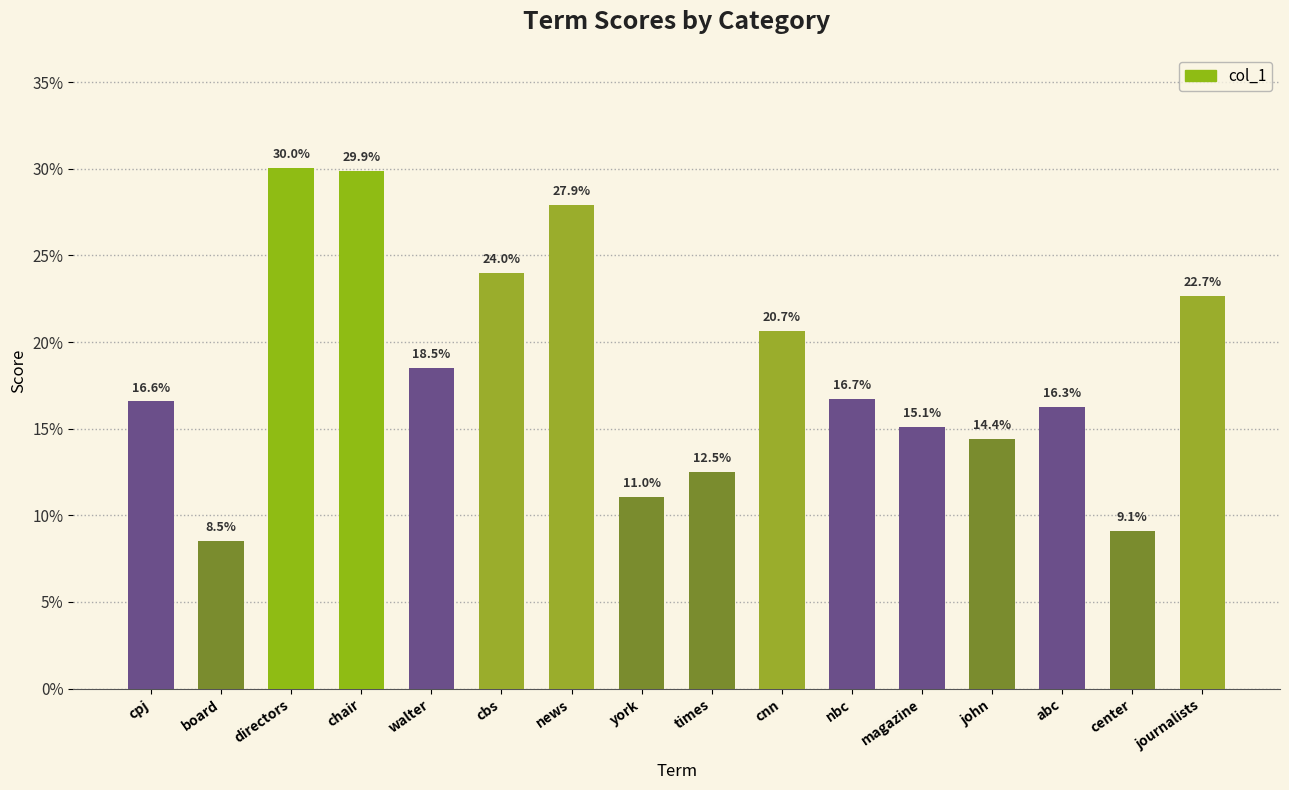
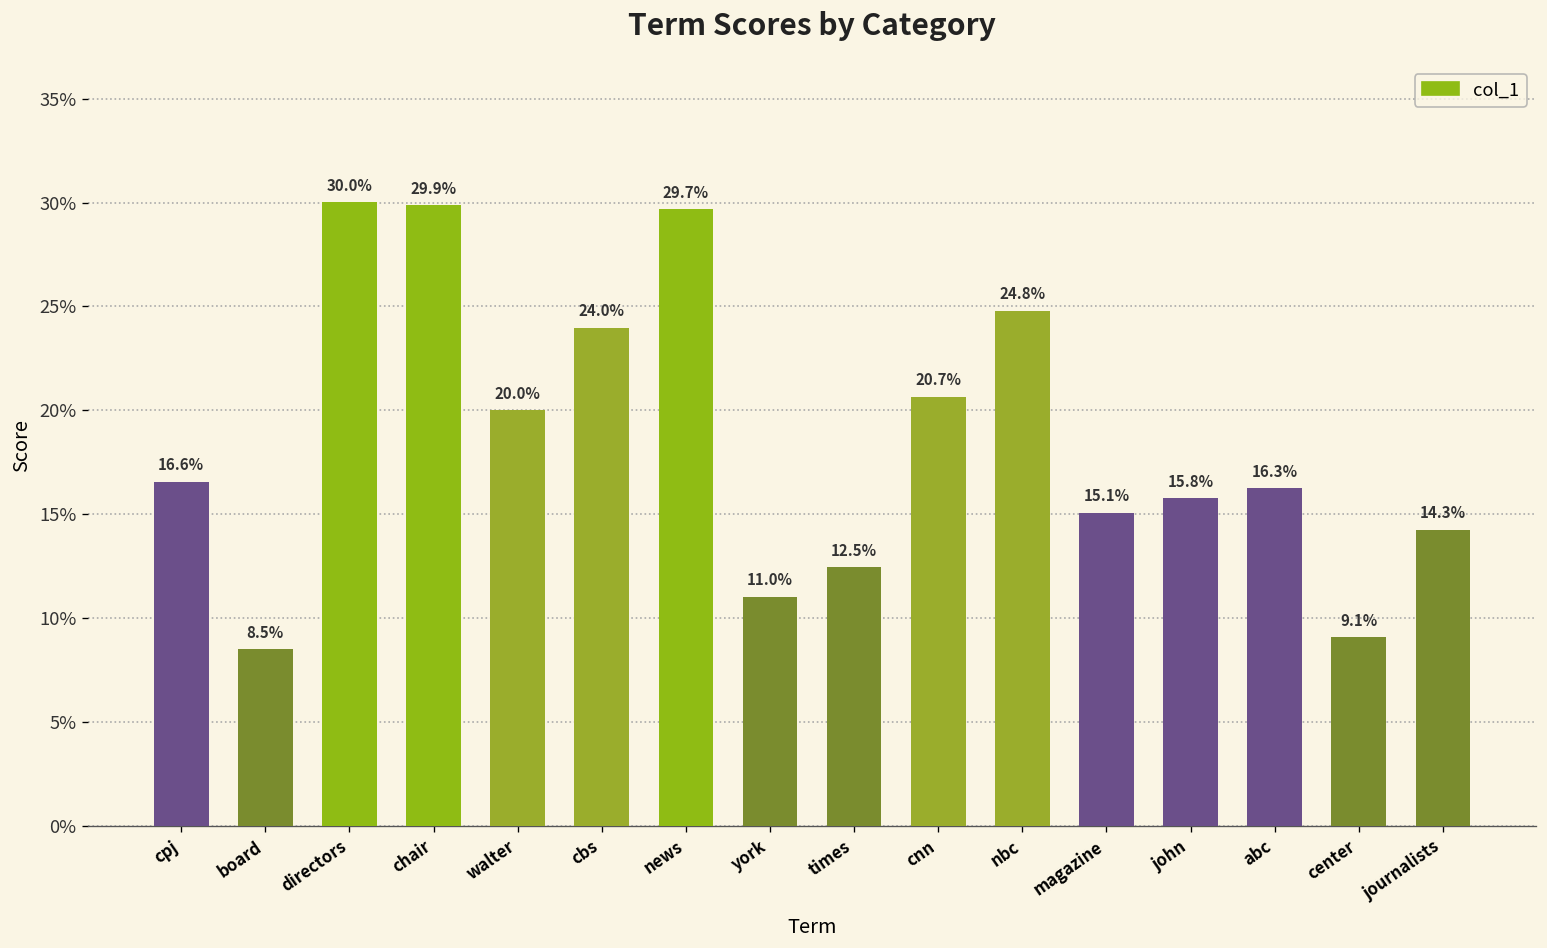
walter: 18.5% -> 20.0%
news: 27.9% -> 29.7%
nbc: 16.7% -> 24.8%
john: 14.4% -> 15.8%
journalists: 22.7% -> 14.3%
